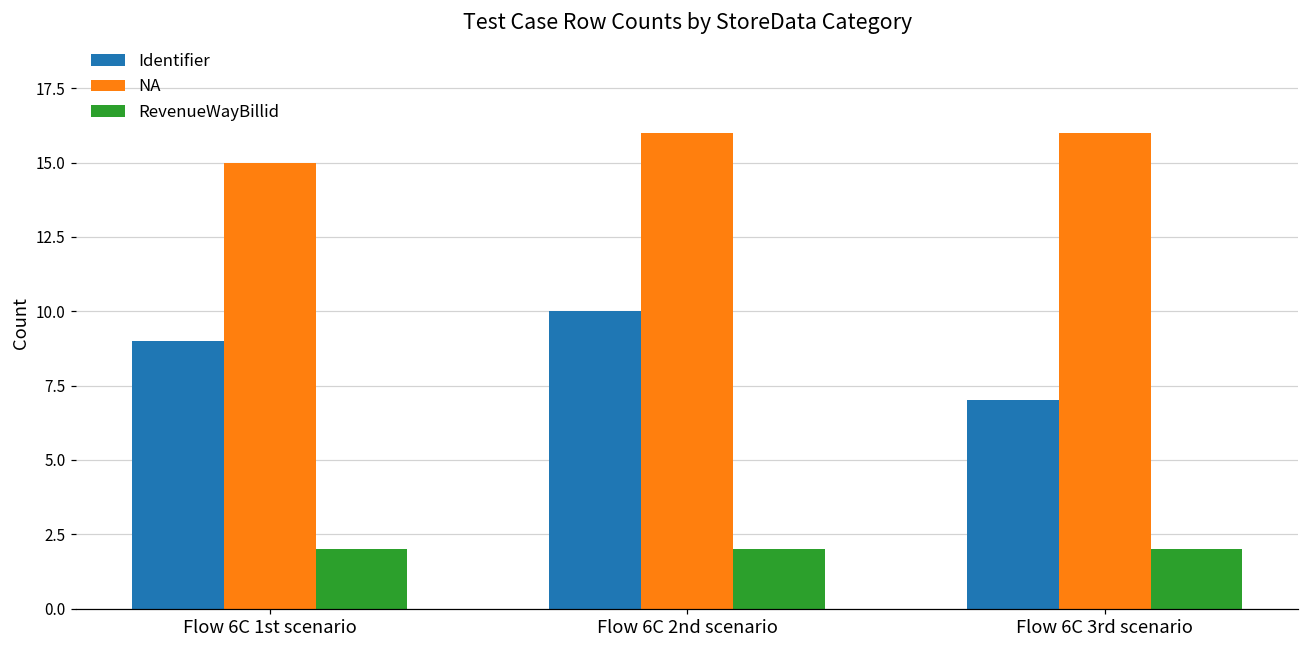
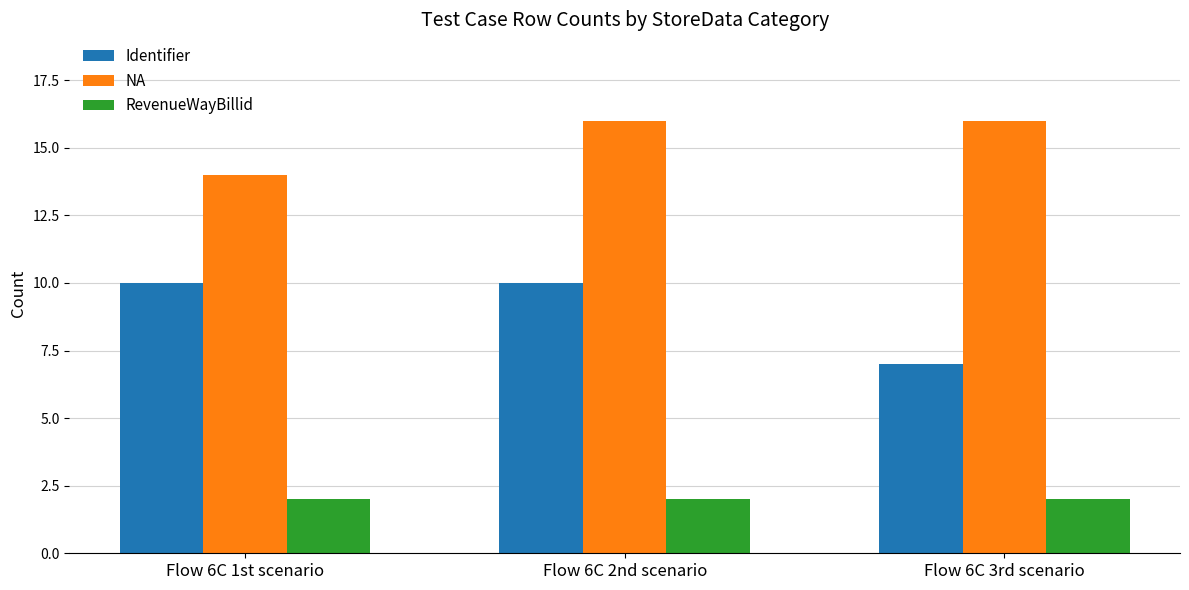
Identifier, Flow 6C 1st scenario: 9 -> 10
NA, Flow 6C 1st scenario: 15 -> 14
